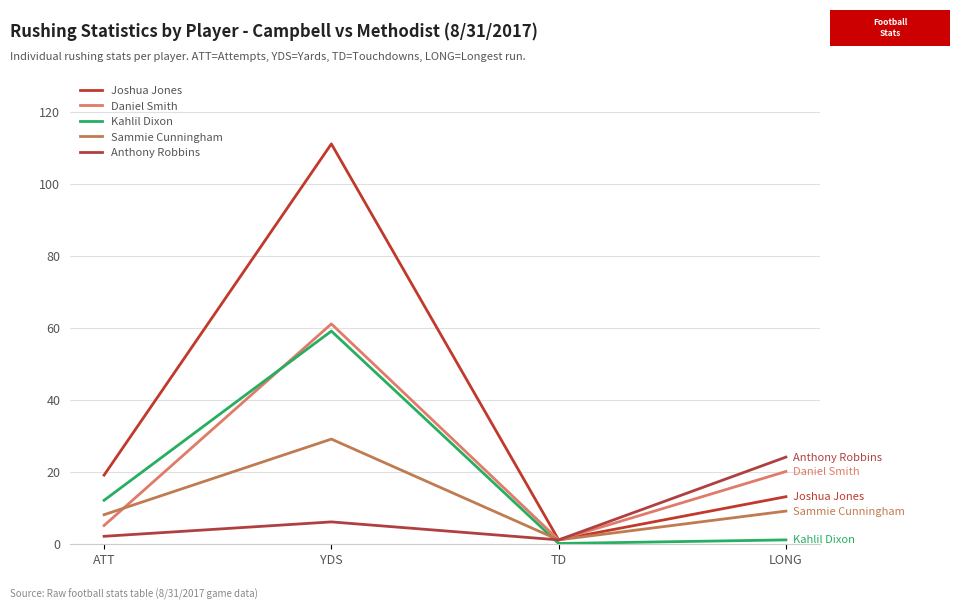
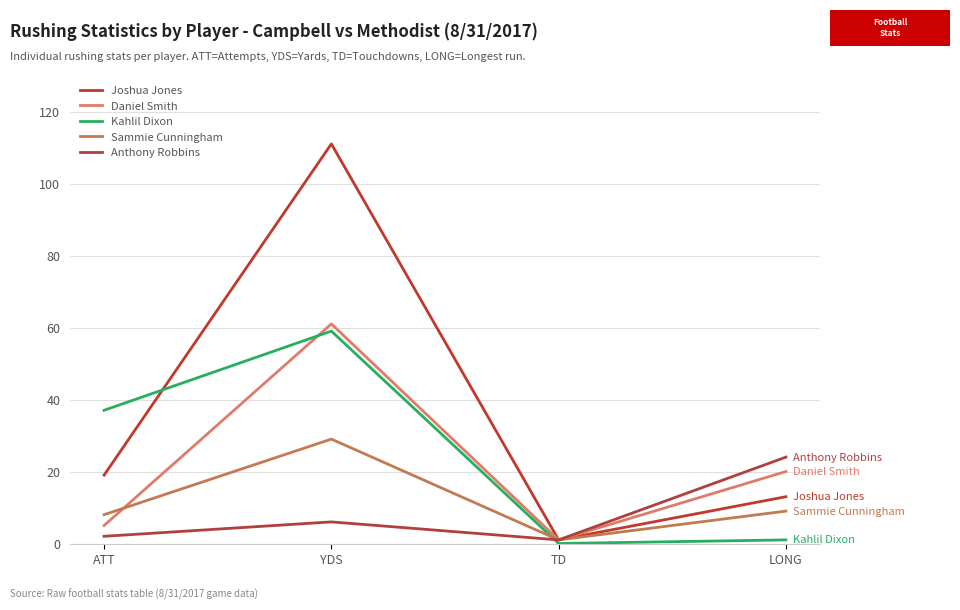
Kahlil Dixon, ATT: 12 -> 37
